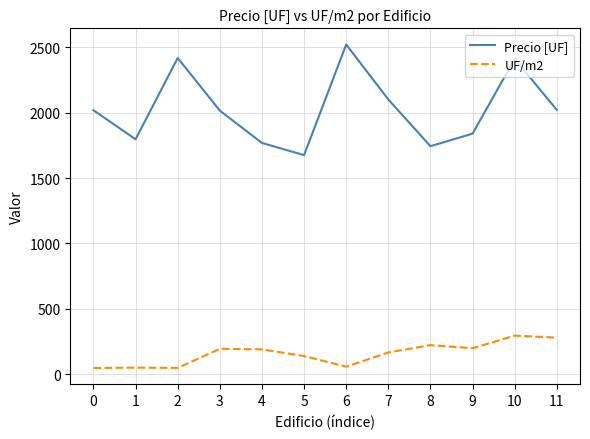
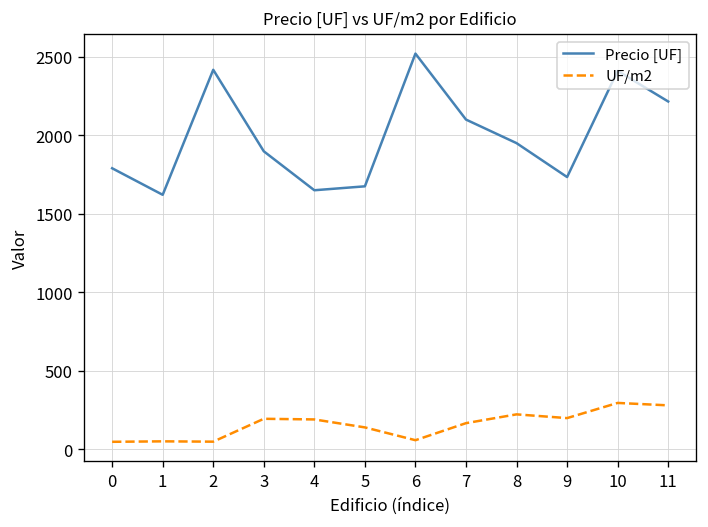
Precio [UF], 0: 2020 -> 1790
Precio [UF], 1: 1800 -> 1620
Precio [UF], 3: 2020 -> 1900
Precio [UF], 4: 1770 -> 1650
Precio [UF], 8: 1740 -> 1950
Precio [UF], 9: 1840 -> 1730
Precio [UF], 11: 2020 -> 2220
